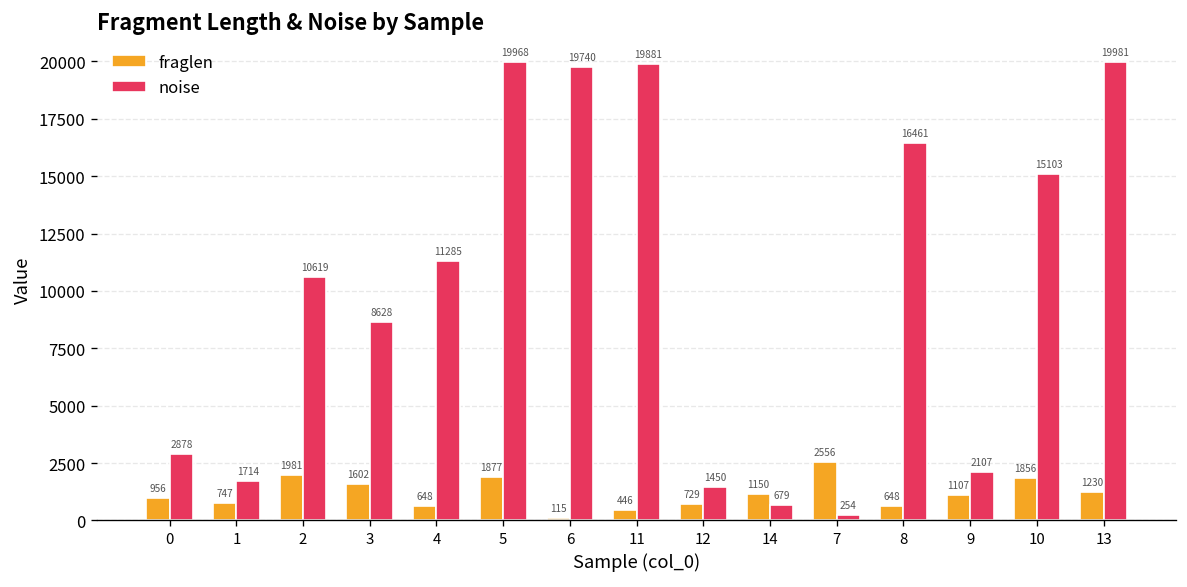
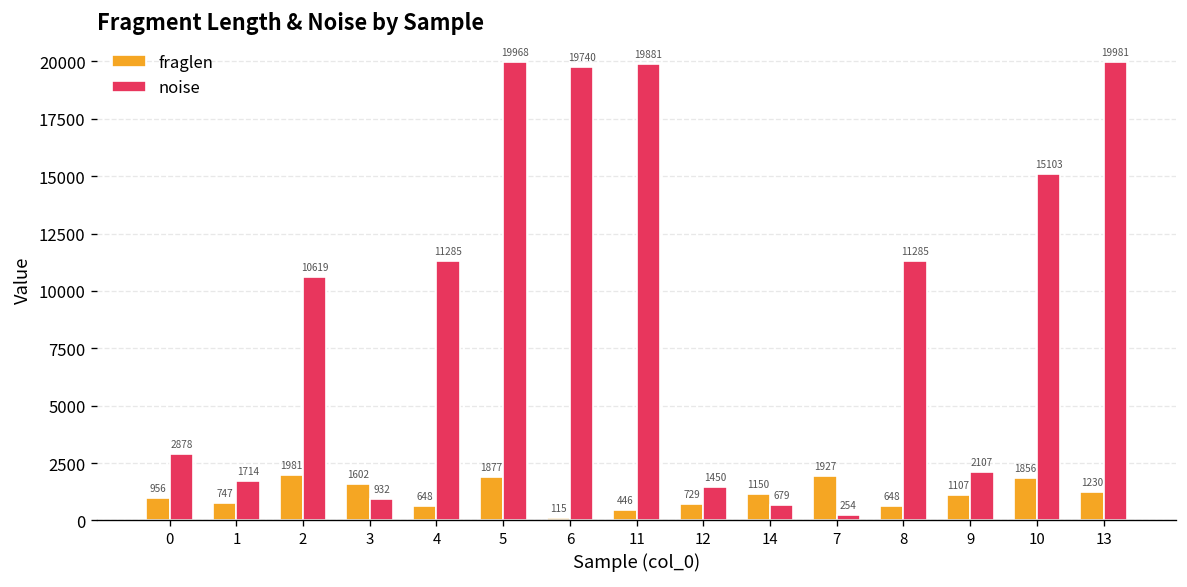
noise, 3: 8628 -> 932
fraglen, 7: 2556 -> 1927
noise, 8: 16461 -> 11285
